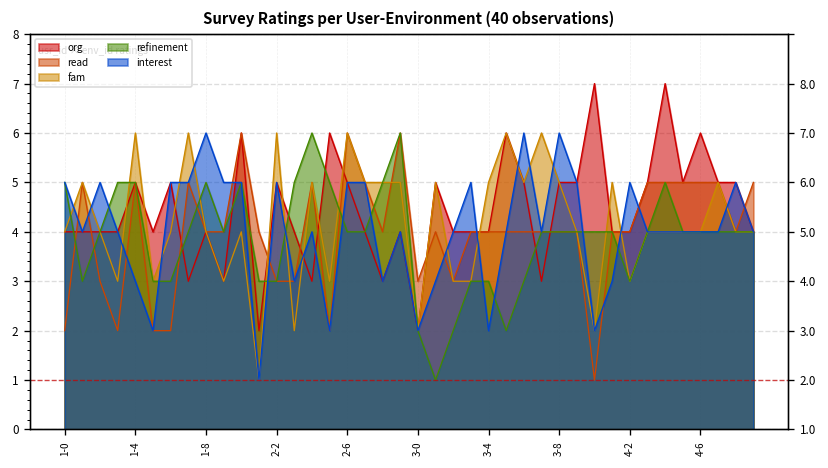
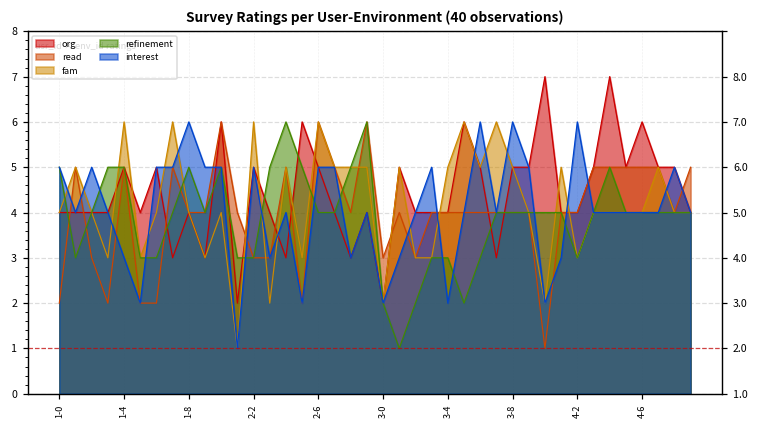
interest, 4-2: 5 -> 6
